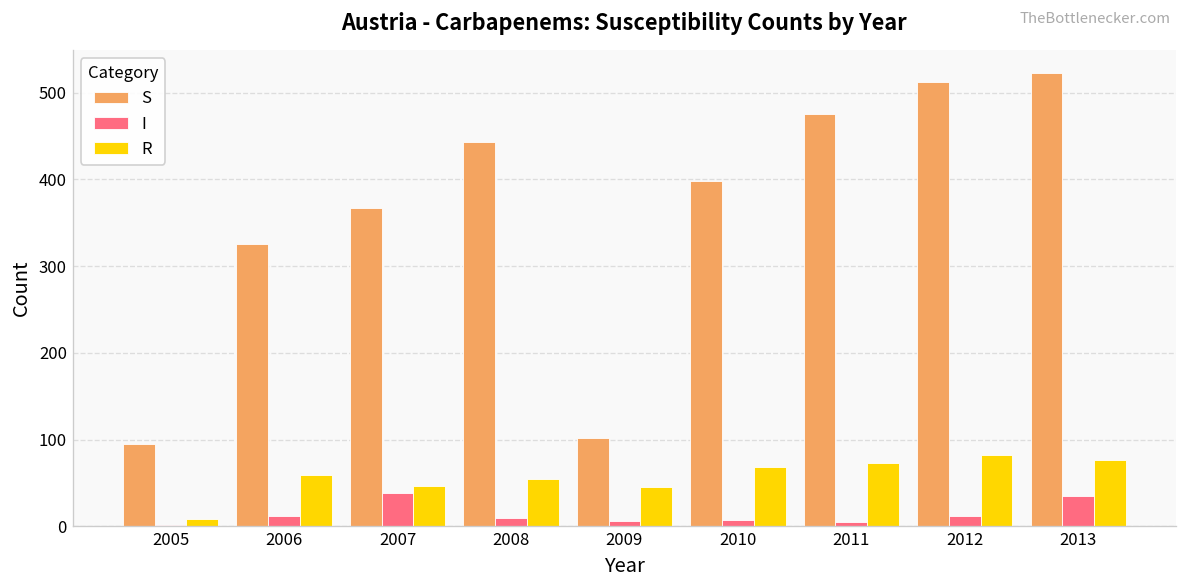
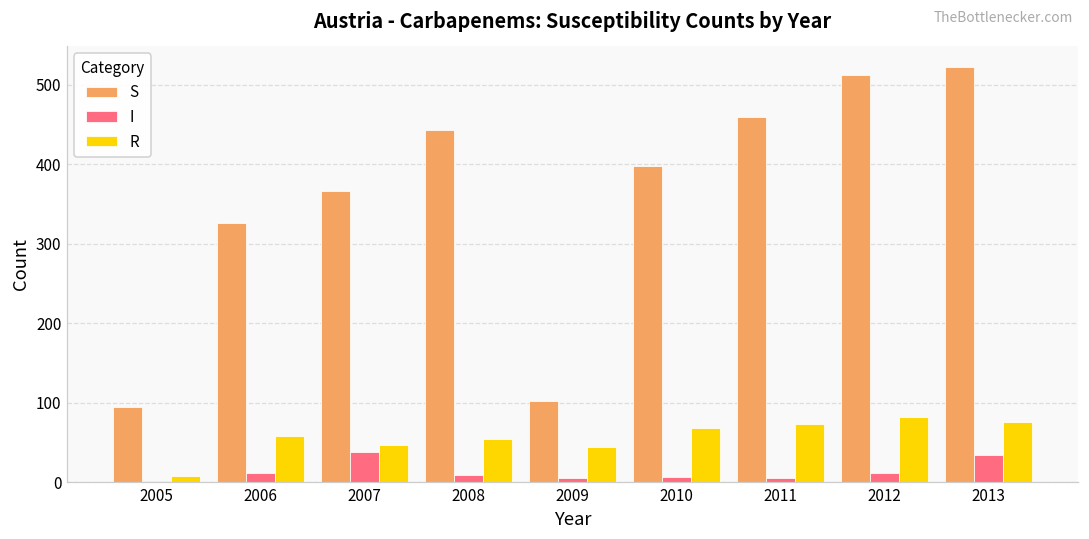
S, 2011: 480 -> 460
